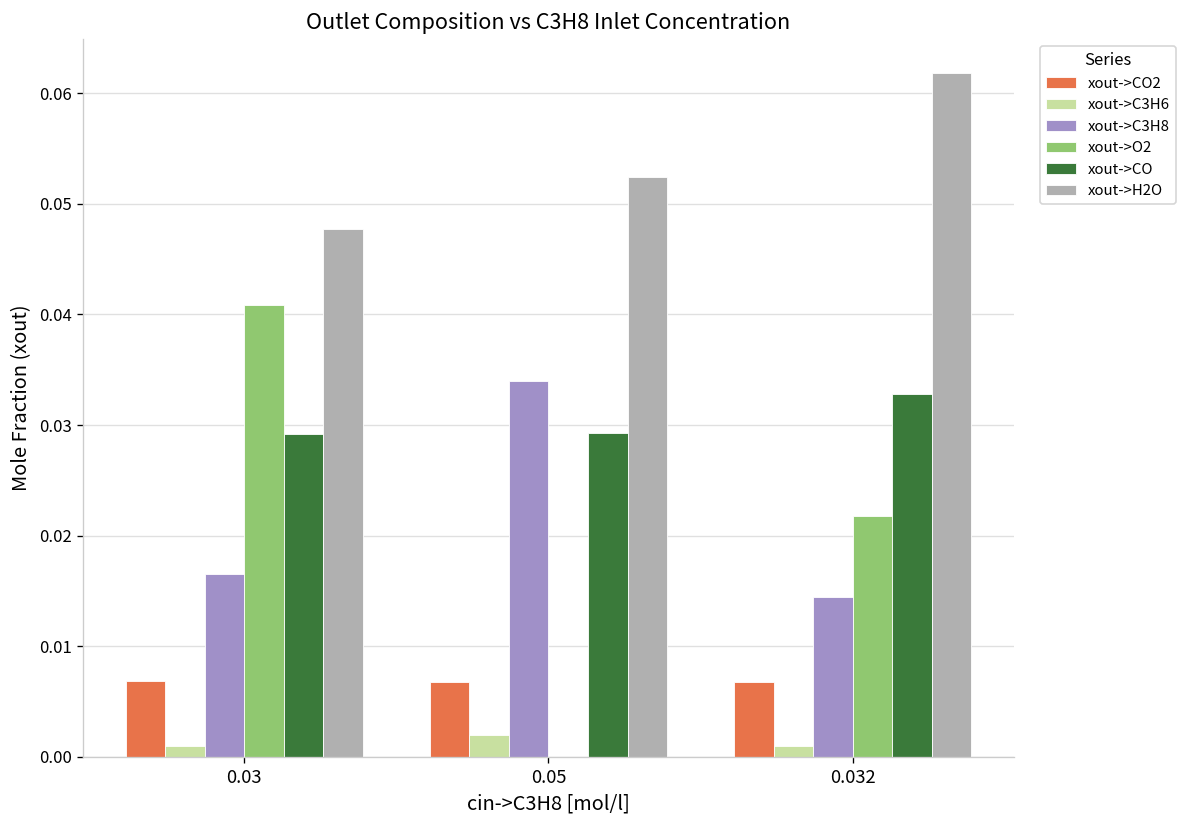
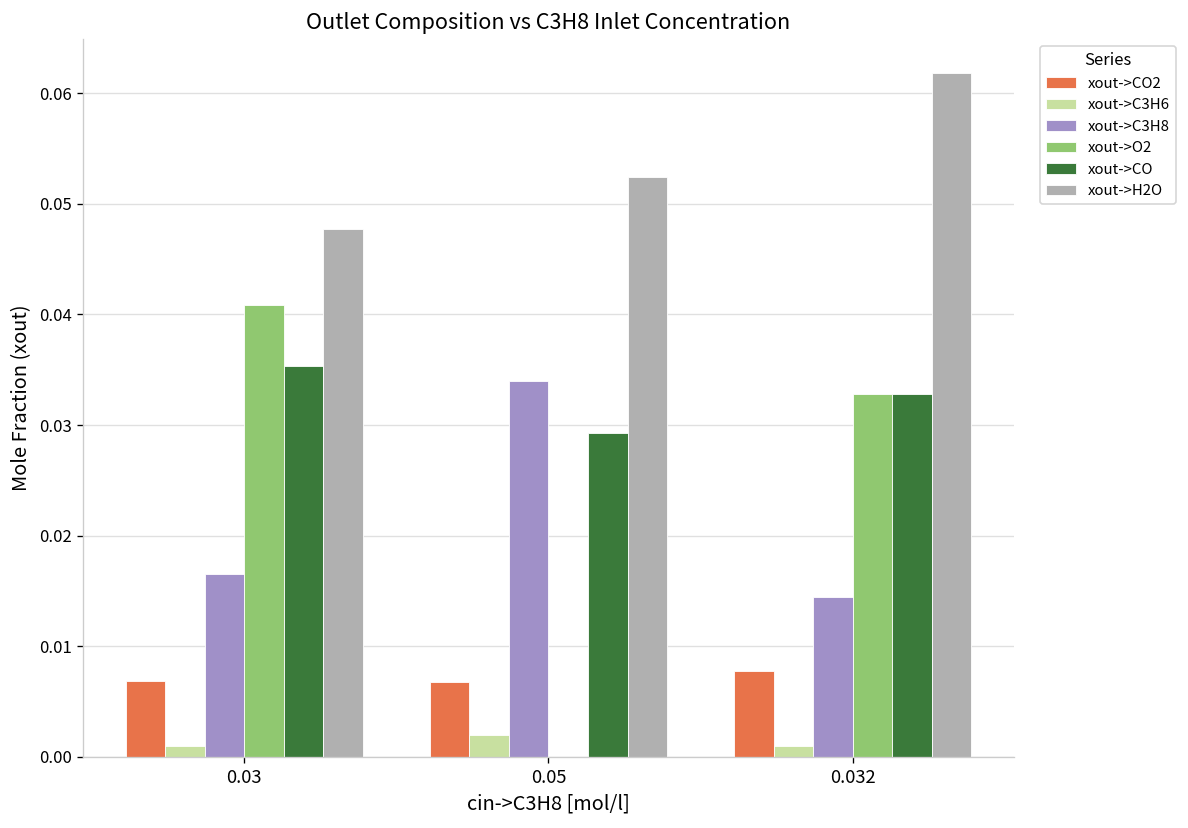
xout->CO, 0.03: 0.029 -> 0.035
xout->CO2, 0.032: 0.007 -> 0.008
xout->O2, 0.032: 0.022 -> 0.033
